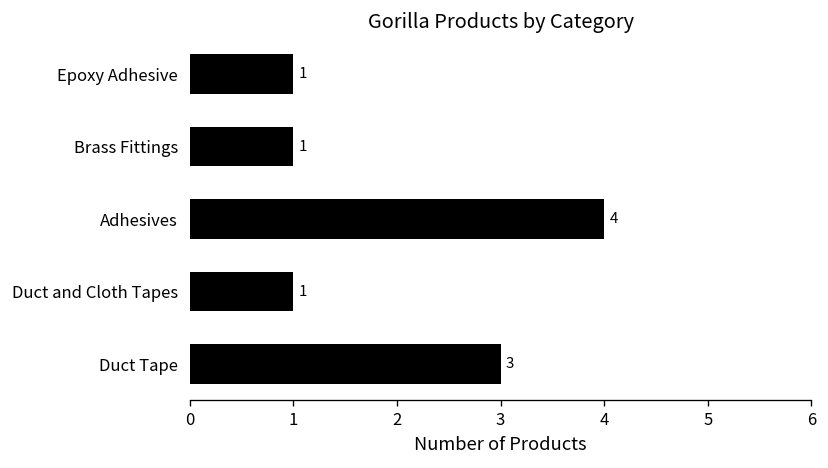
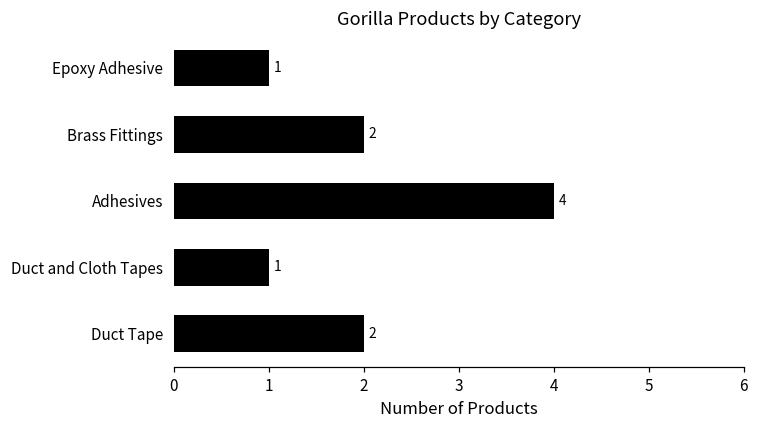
Brass Fittings: 1 -> 2
Duct Tape: 3 -> 2
